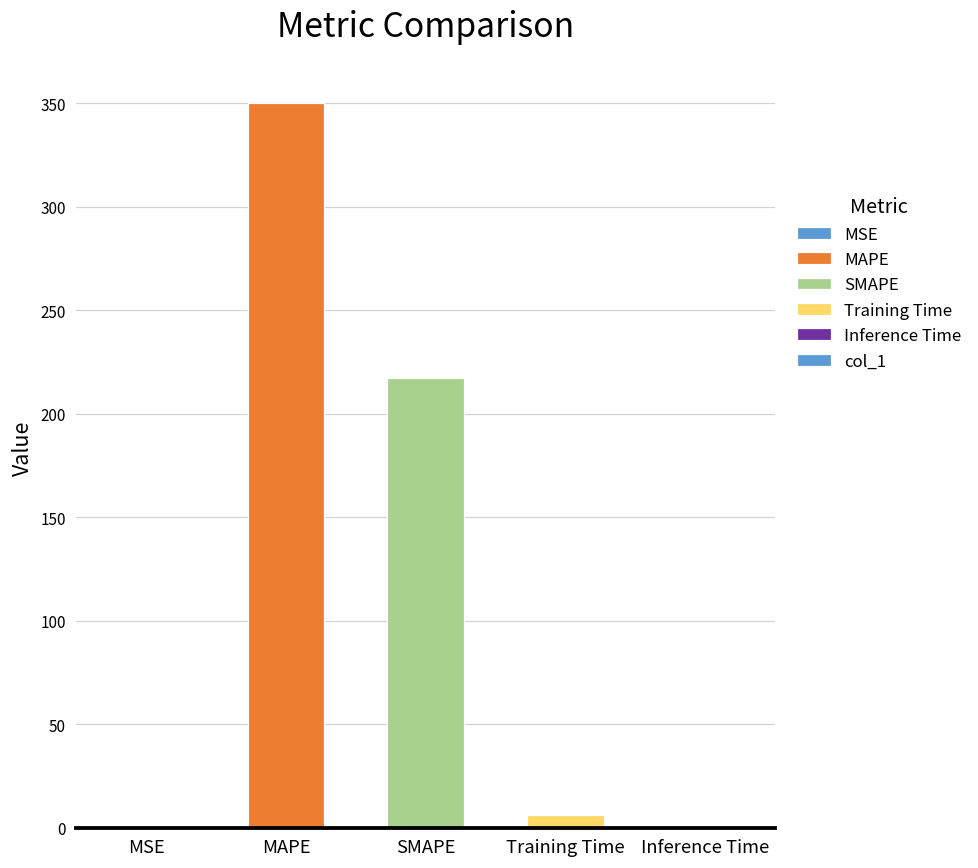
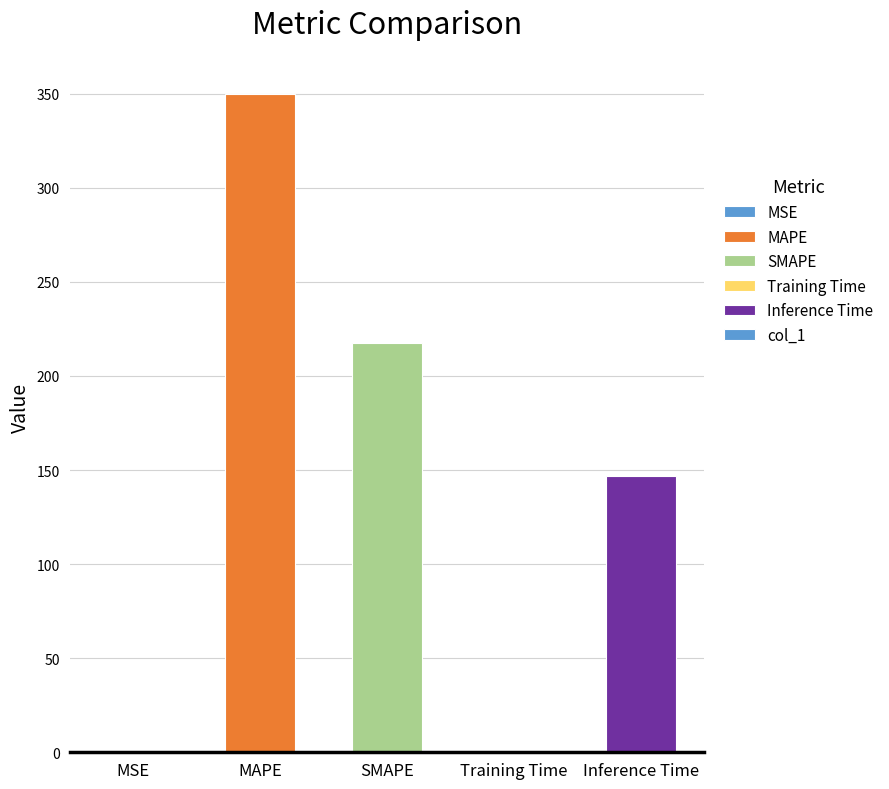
Training Time: 6 -> 1
Inference Time: 1 -> 147
